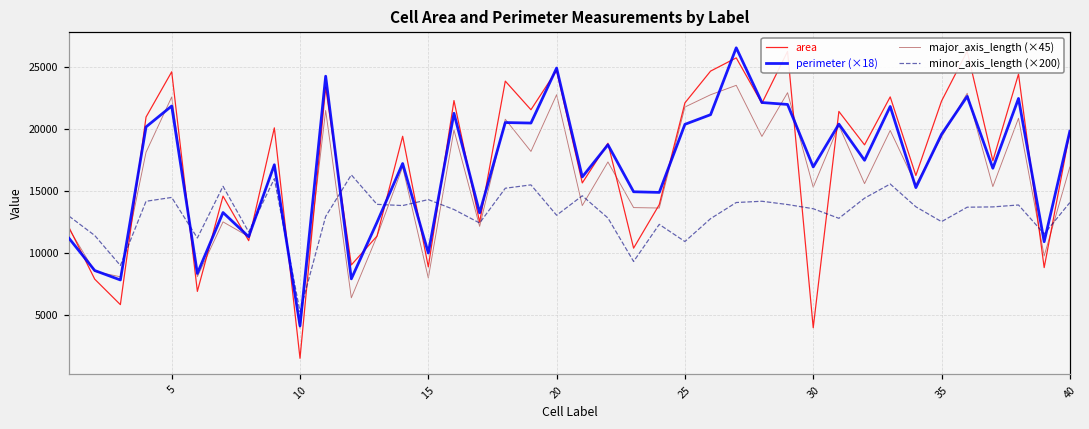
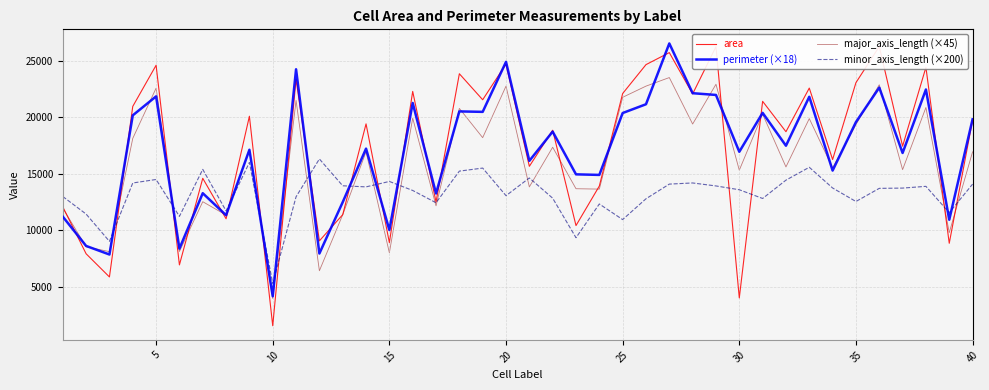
area, 35: 22200 -> 23100
